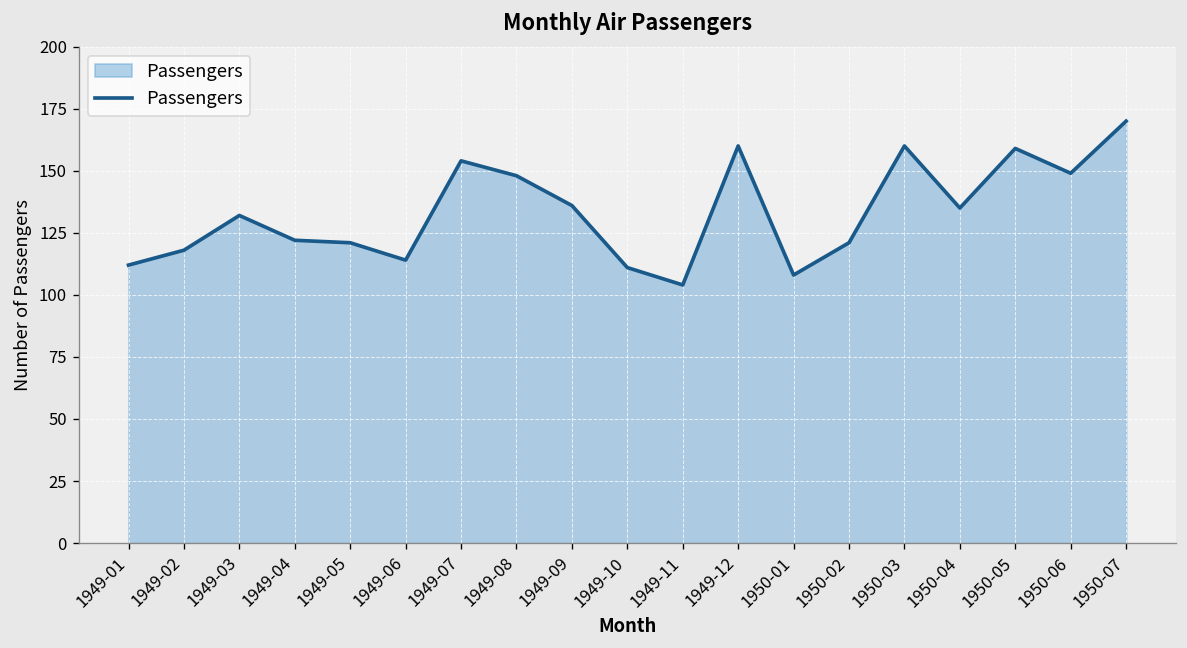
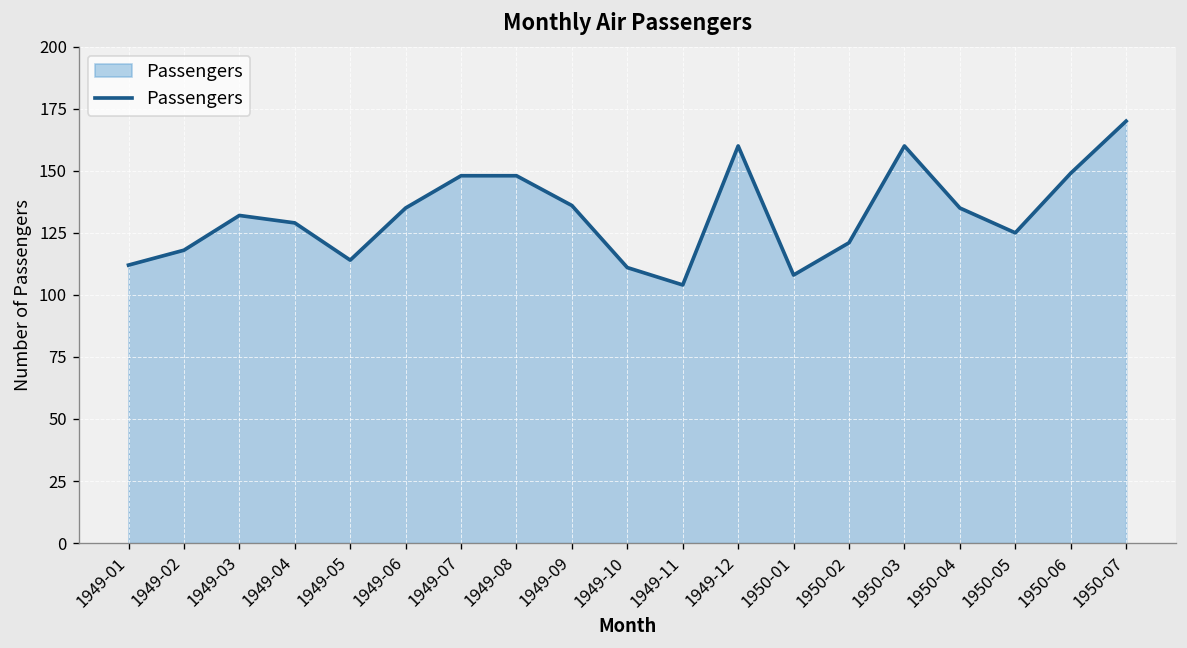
1949-04: 122 -> 129
1949-05: 121 -> 114
1949-06: 114 -> 135
1949-07: 154 -> 148
1950-05: 159 -> 125
